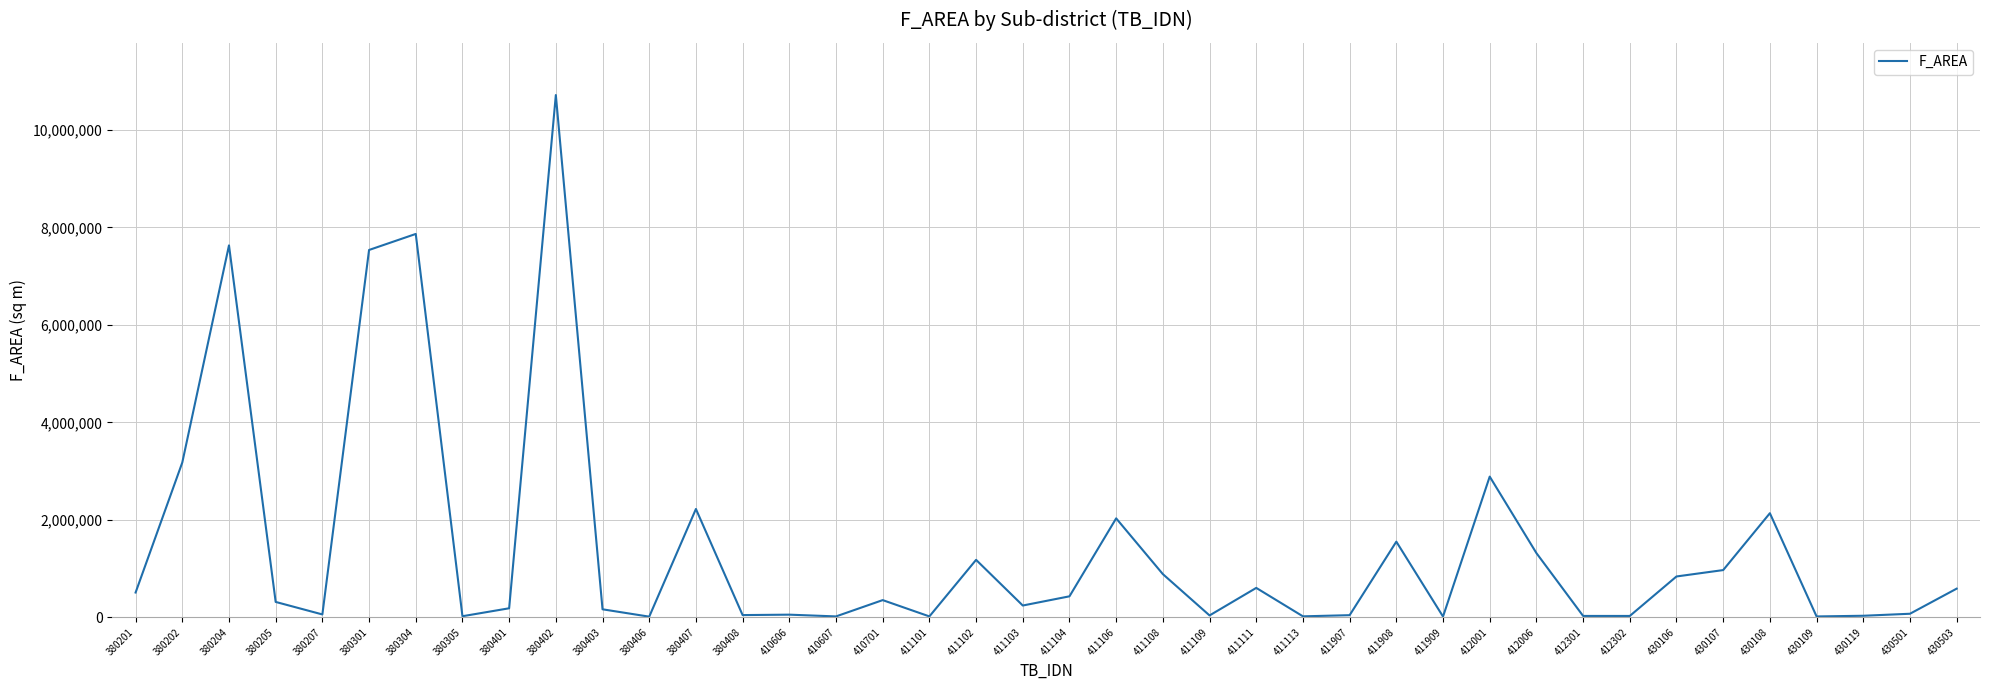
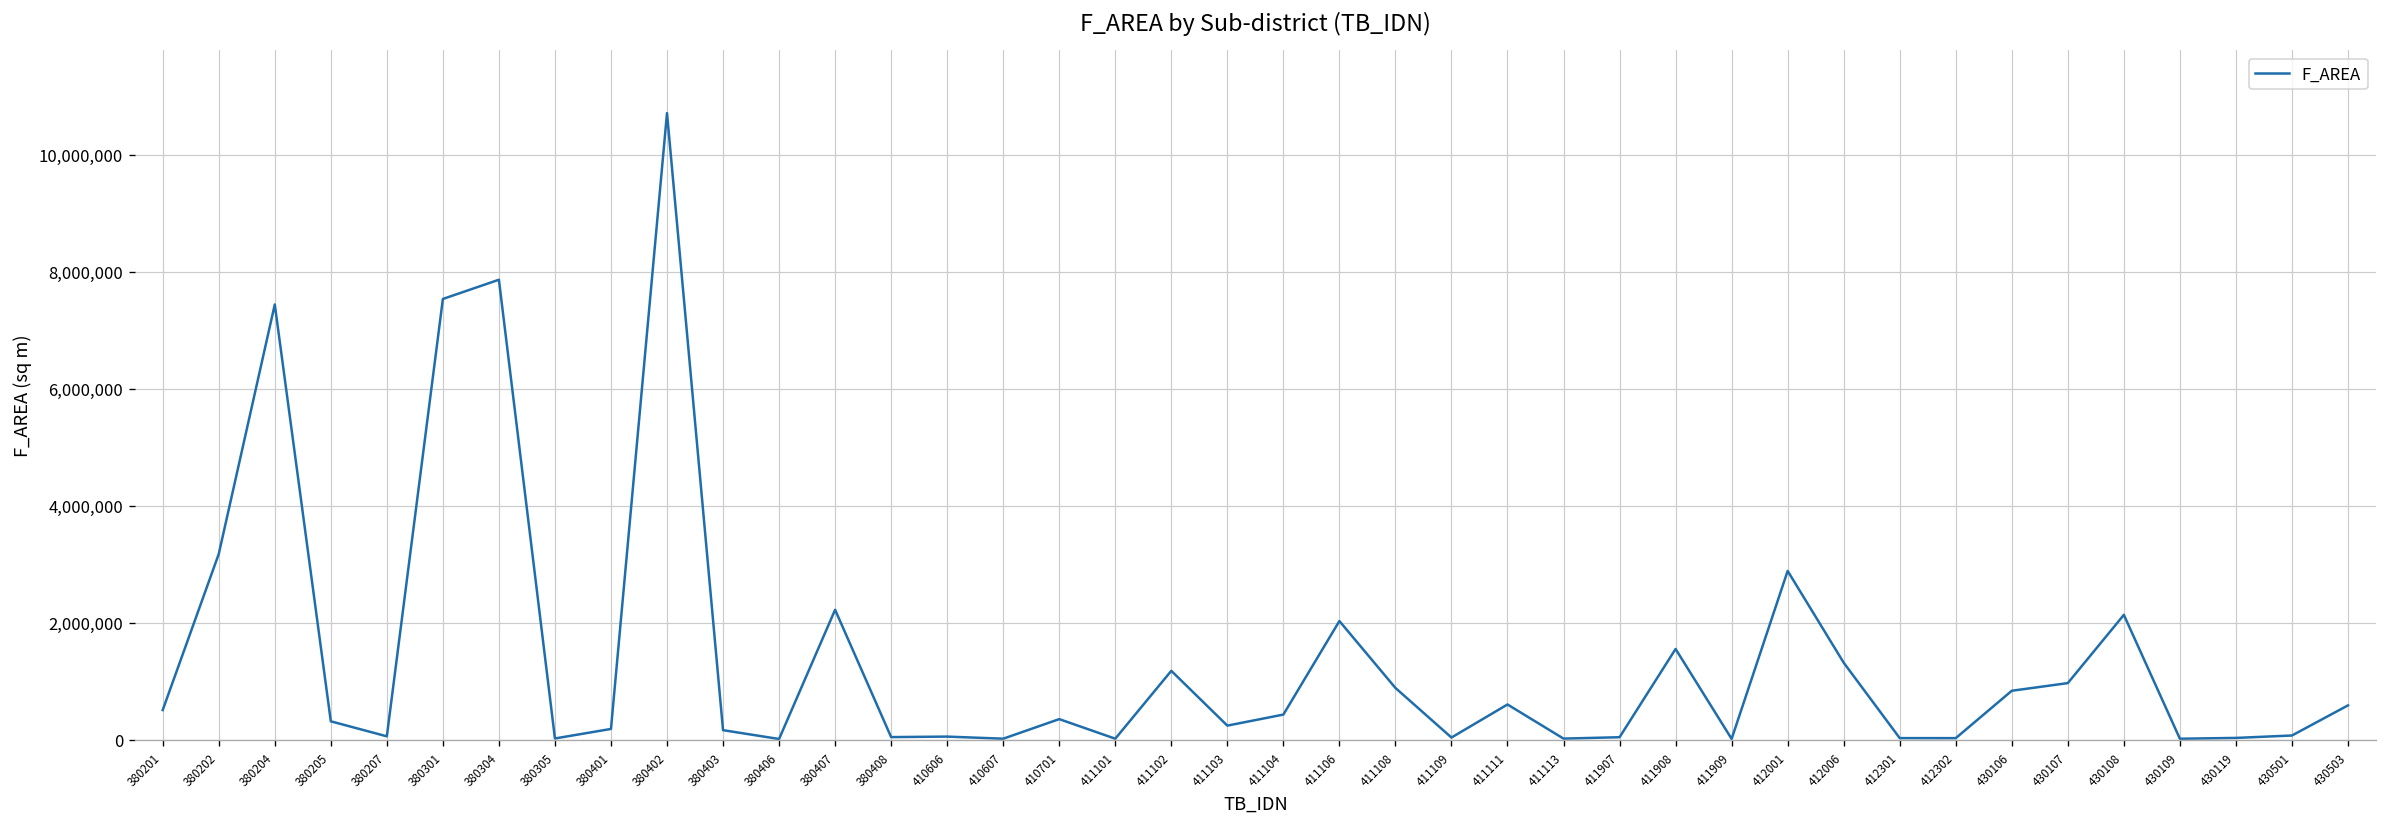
380204: 7,600,000 -> 7,400,000
